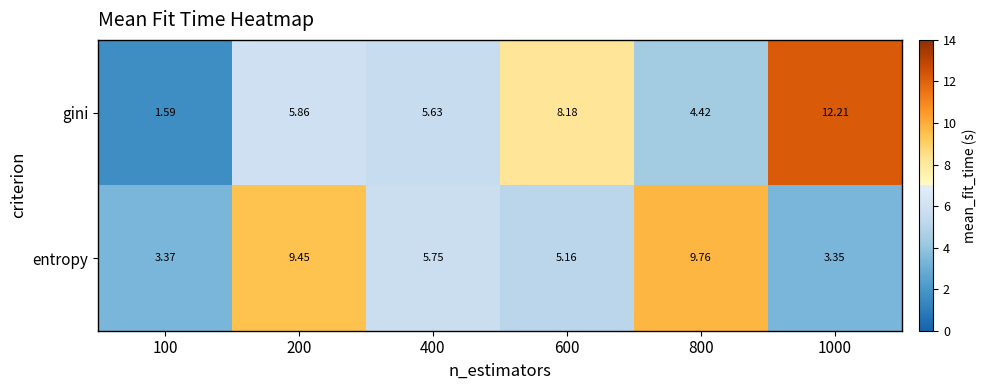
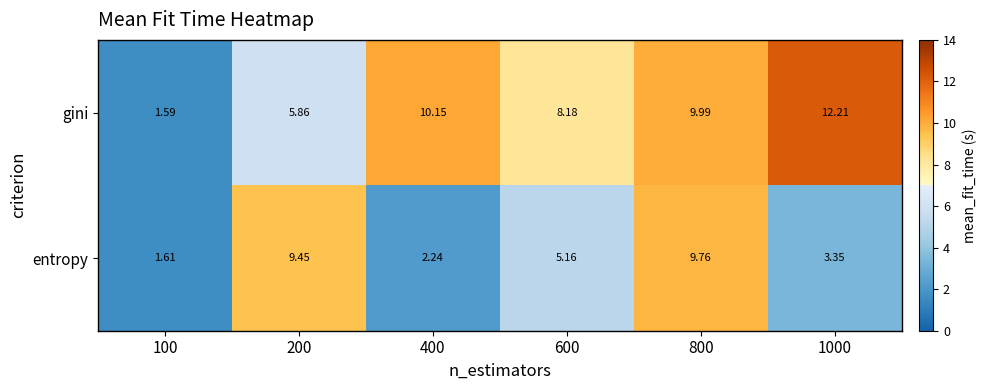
gini, 400: 5.63 -> 10.15
gini, 800: 4.42 -> 9.99
entropy, 100: 3.37 -> 1.61
entropy, 400: 5.75 -> 2.24
